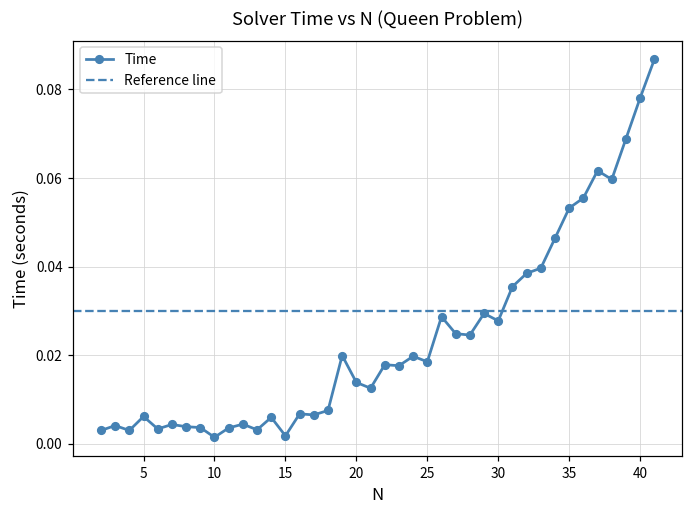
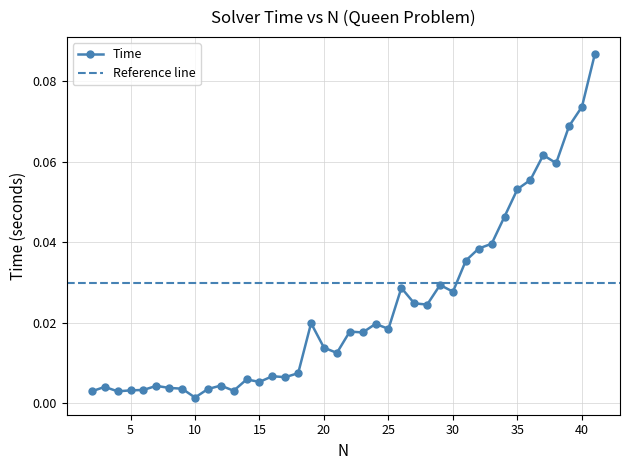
5: 0.006 -> 0.003
15: 0.002 -> 0.005
40: 0.078 -> 0.074
